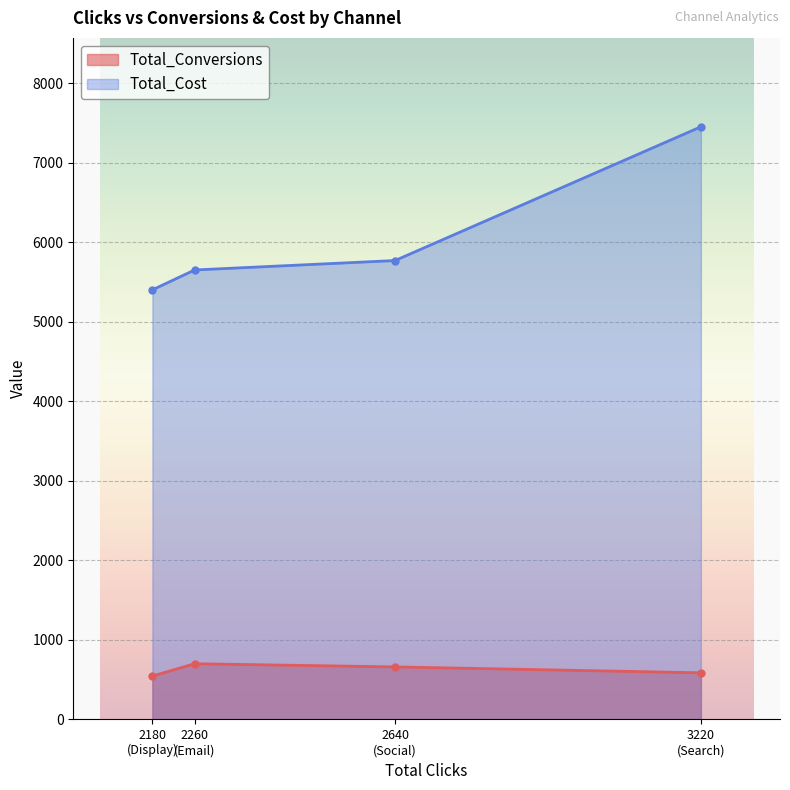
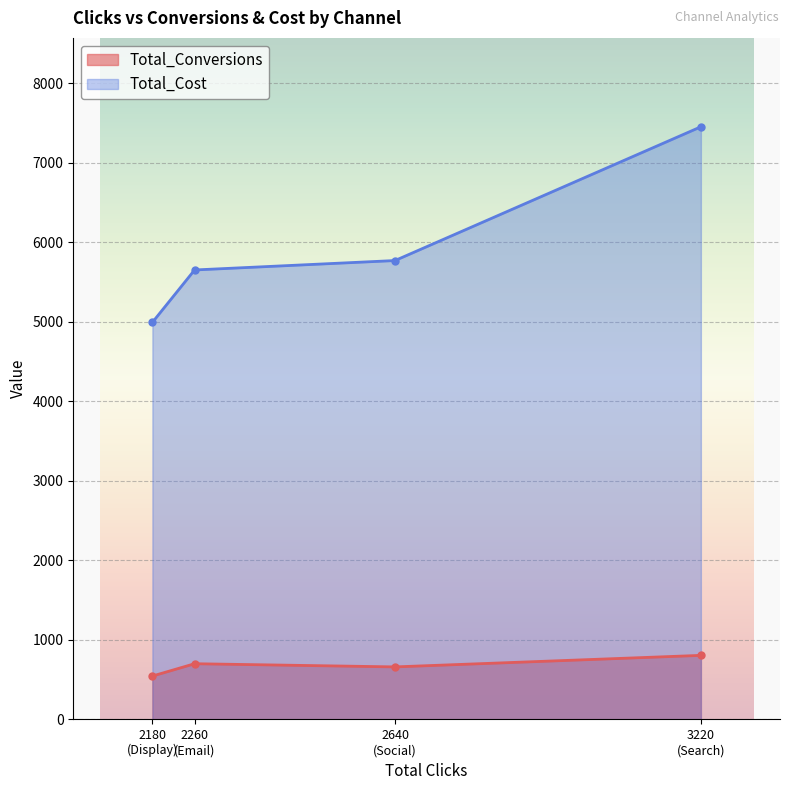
Total_Cost, 2180 (Display): 5400 -> 5000
Total_Conversions, 3220 (Search): 600 -> 800
